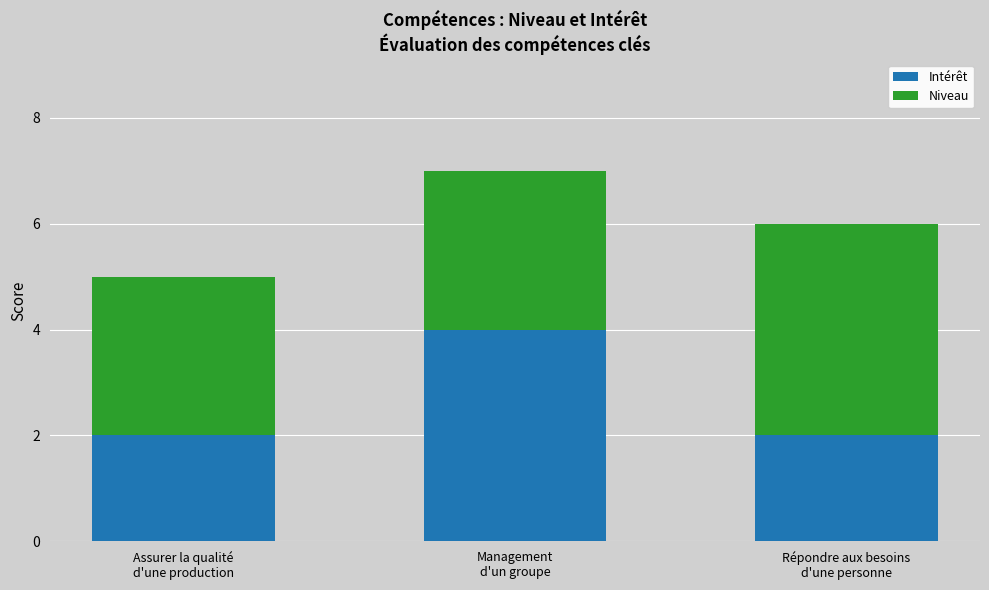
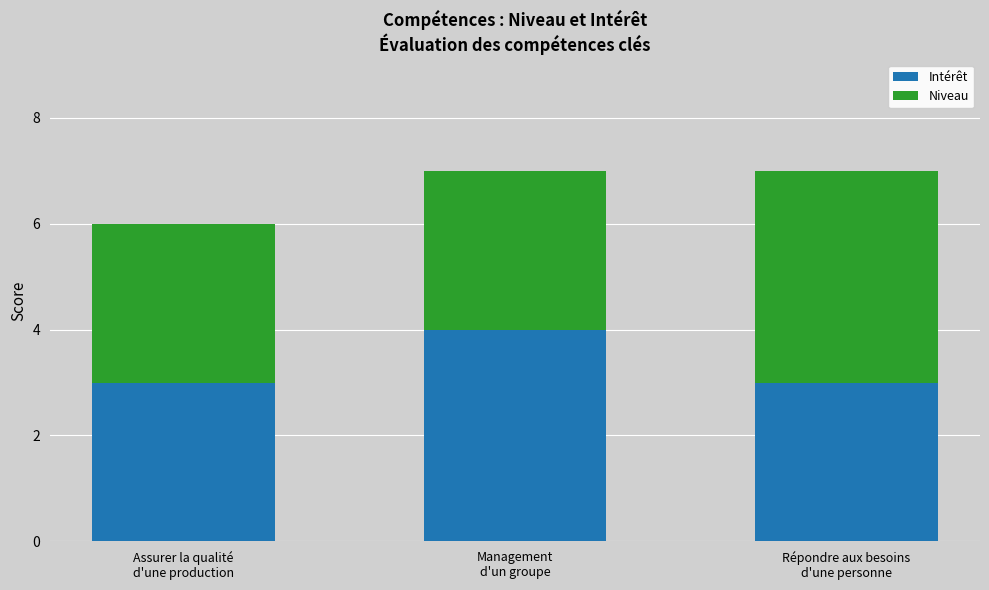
Intérêt, Assurer la qualité d'une production: 2 -> 3
Intérêt, Répondre aux besoins d'une personne: 2 -> 3
